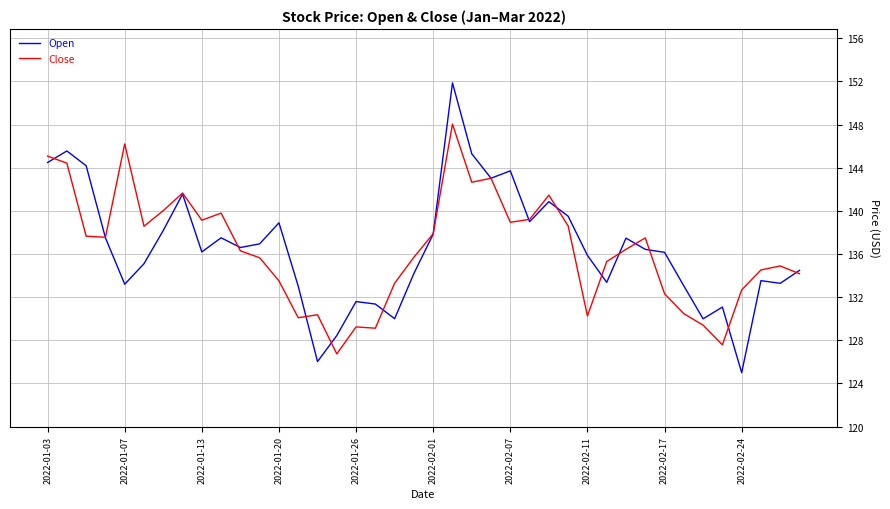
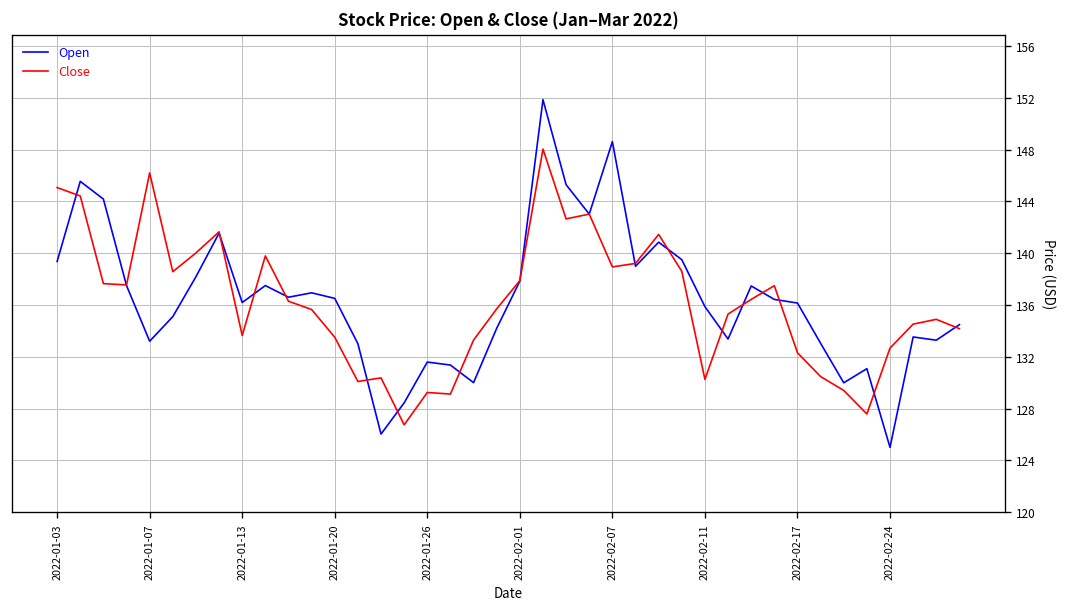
Open, 2022-01-03: 144.5 -> 139.4
Close, 2022-01-13: 139.1 -> 133.6
Open, 2022-01-20: 138.9 -> 136.5
Open, 2022-02-07: 143.7 -> 148.6
